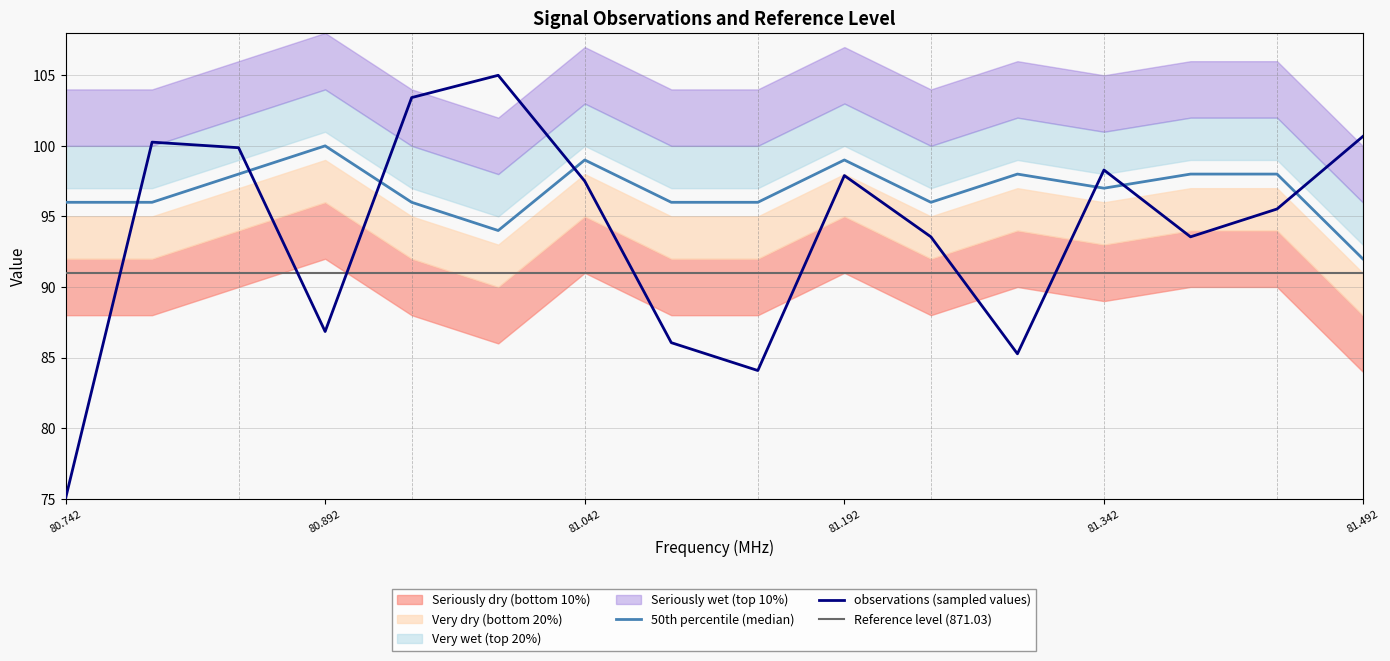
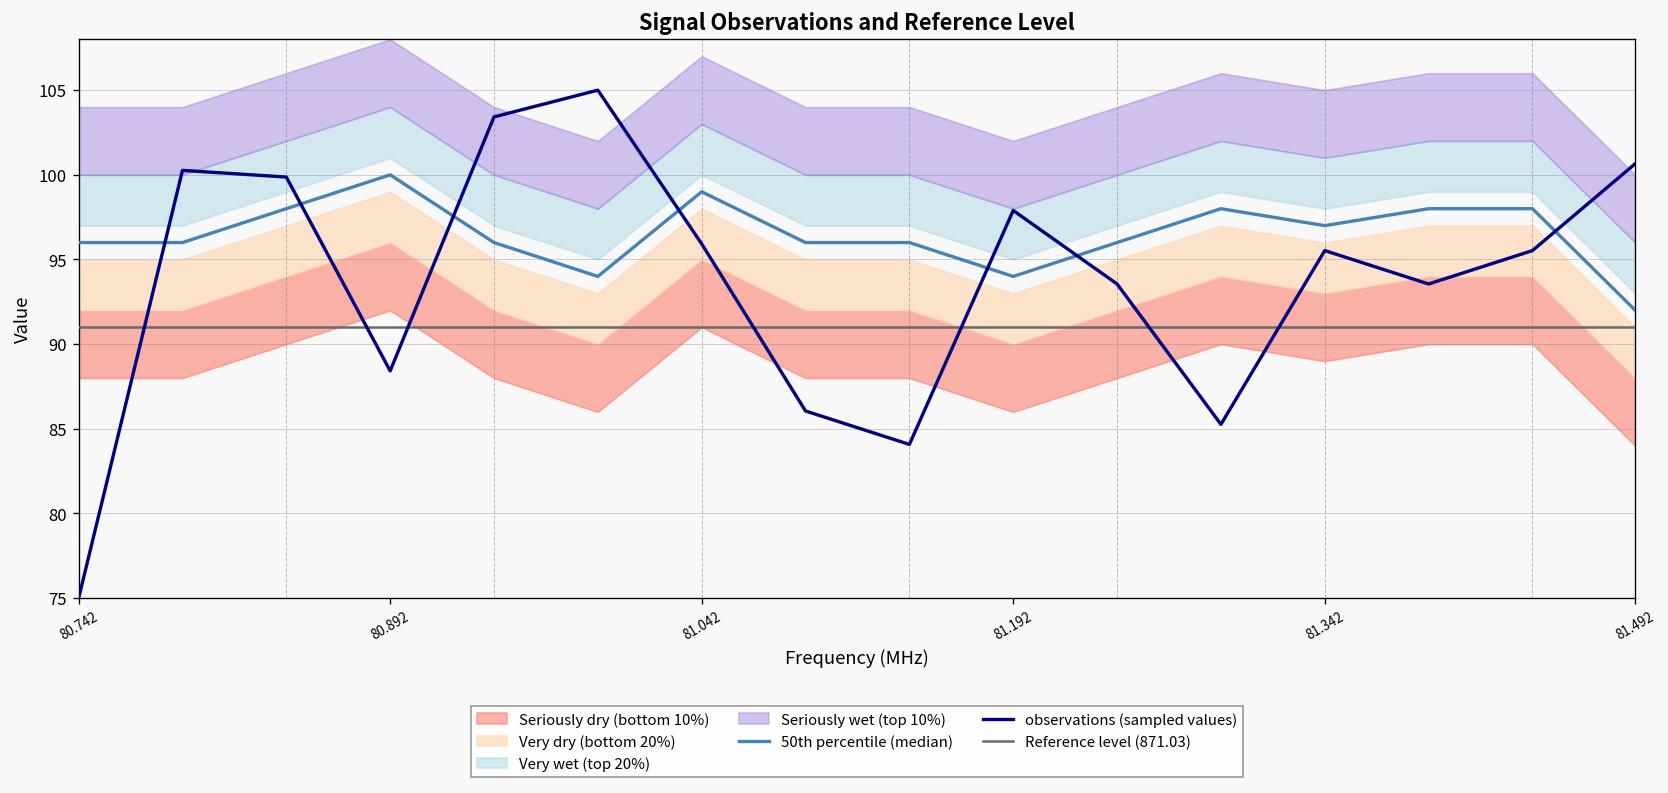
observations (sampled values), 80.892: 86.8 -> 88.4
observations (sampled values), 81.042: 97.5 -> 95.9
50th percentile (median), 81.192: 99 -> 94
observations (sampled values), 81.342: 98.3 -> 95.5
